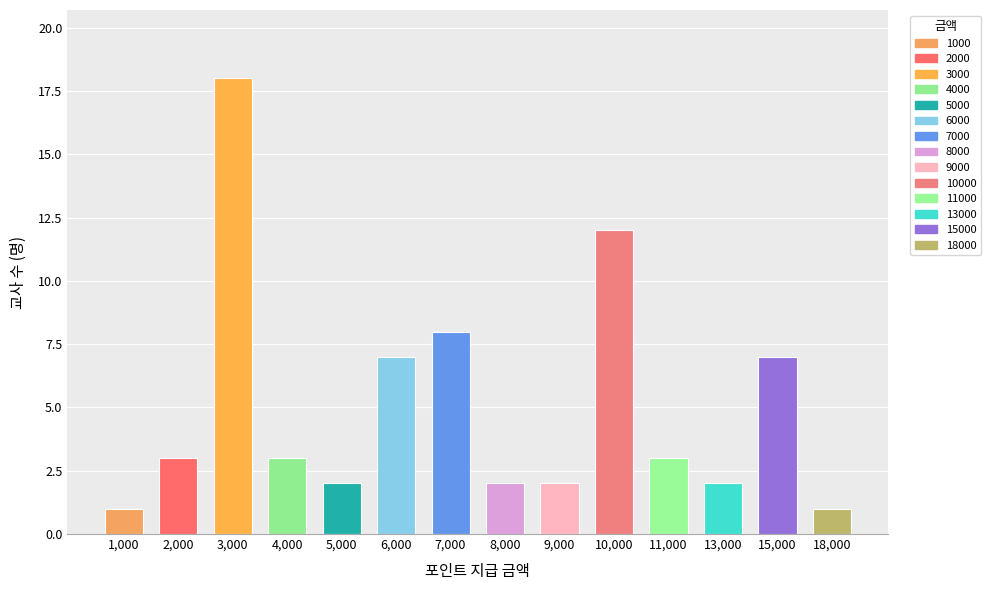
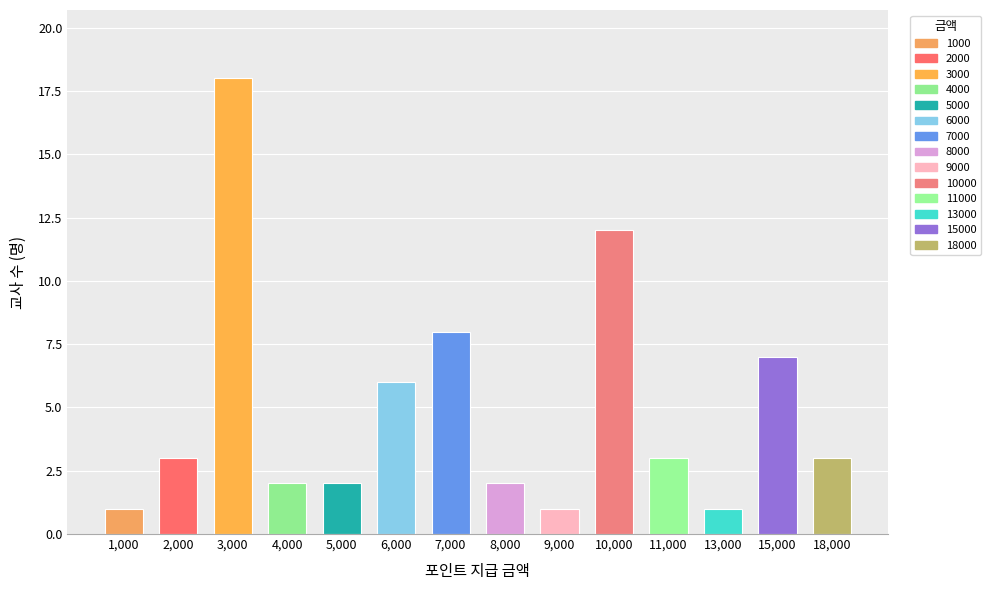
4,000: 3 -> 2
6,000: 7 -> 6
9,000: 2 -> 1
13,000: 2 -> 1
18,000: 1 -> 3
